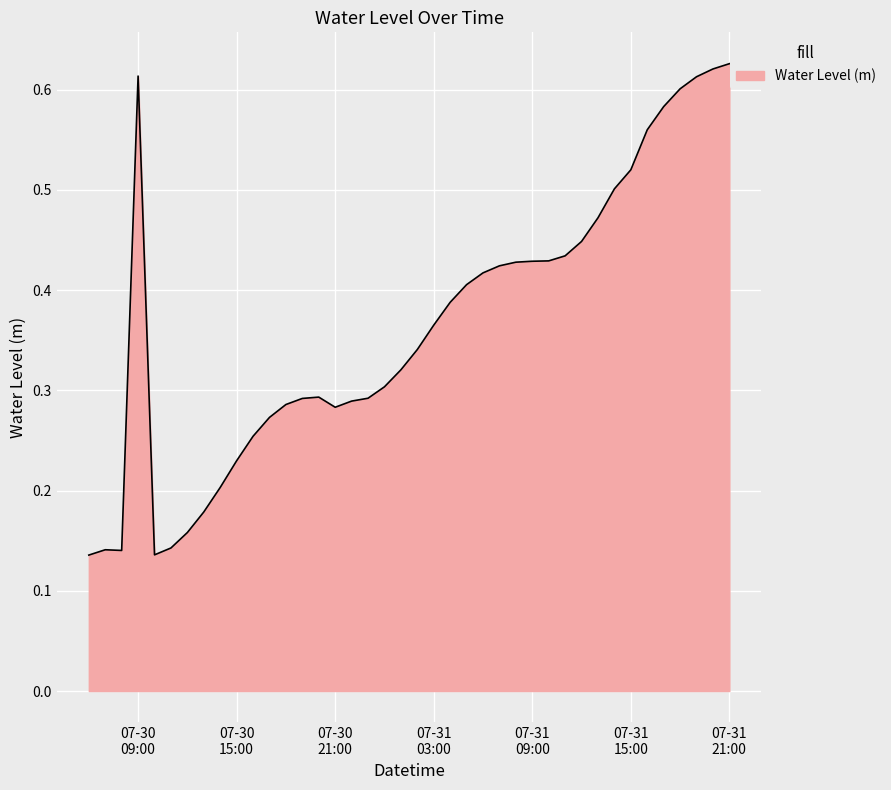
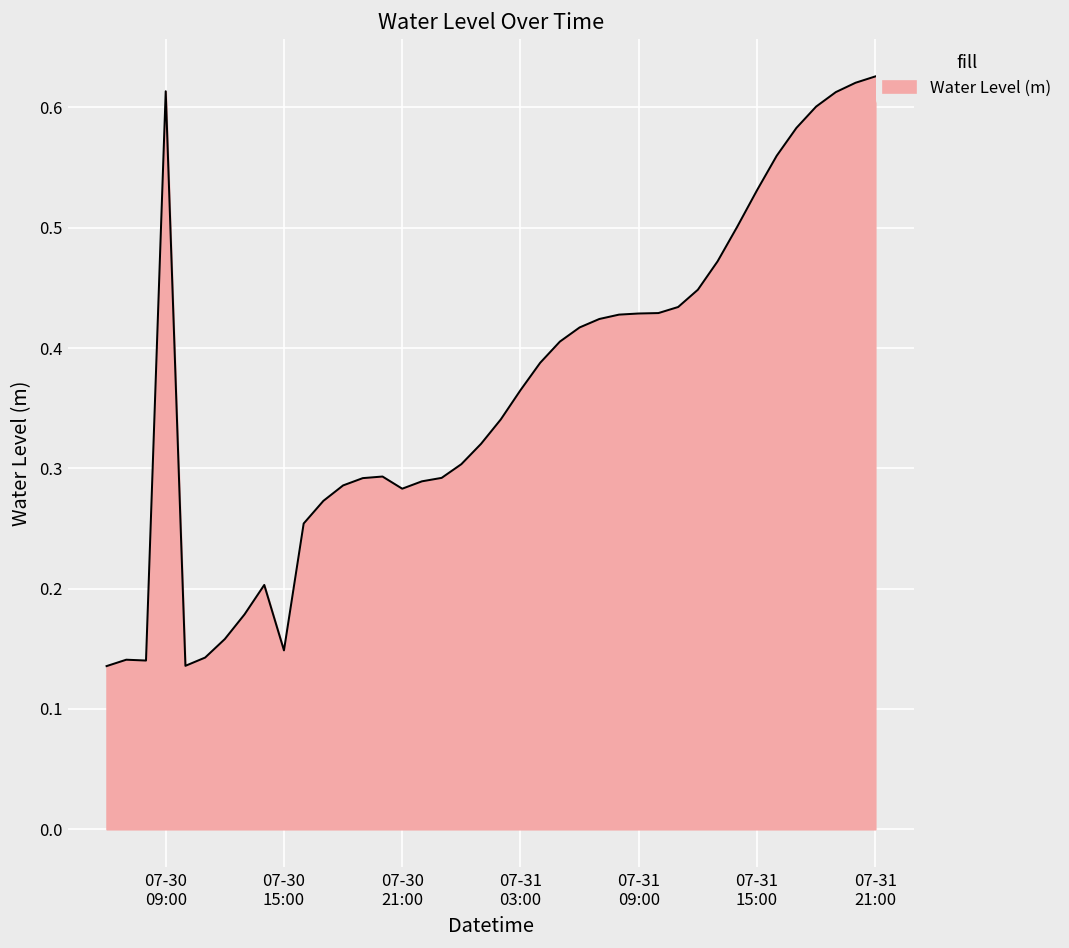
07-30 15:00: 0.230 -> 0.149
07-31 15:00: 0.520 -> 0.531
